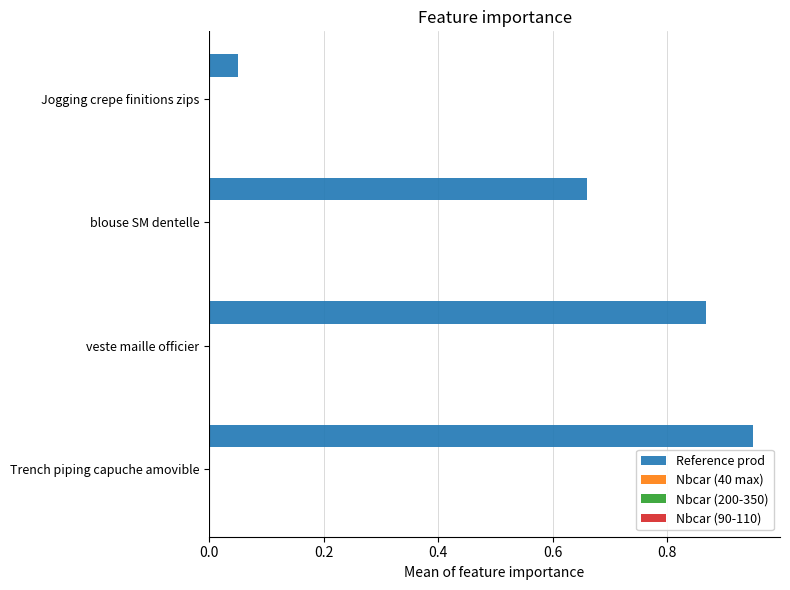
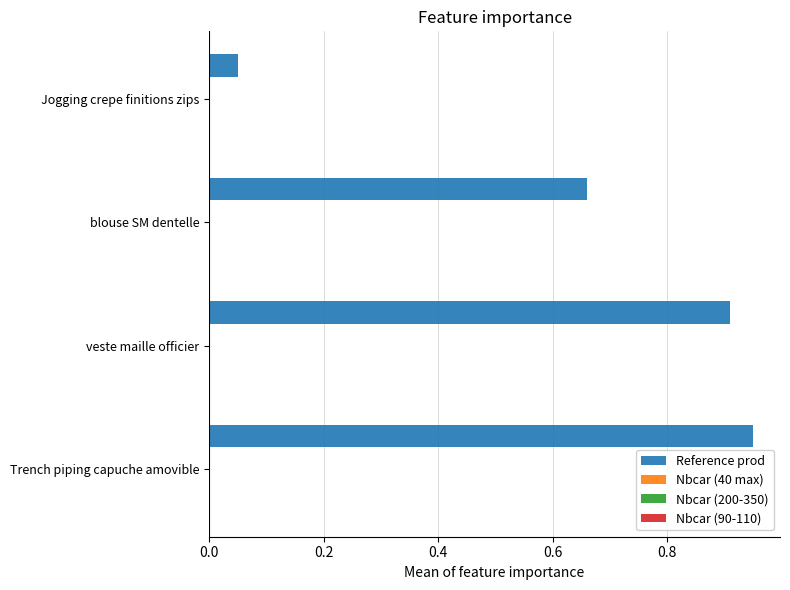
Reference prod, veste maille officier: 0.87 -> 0.91
